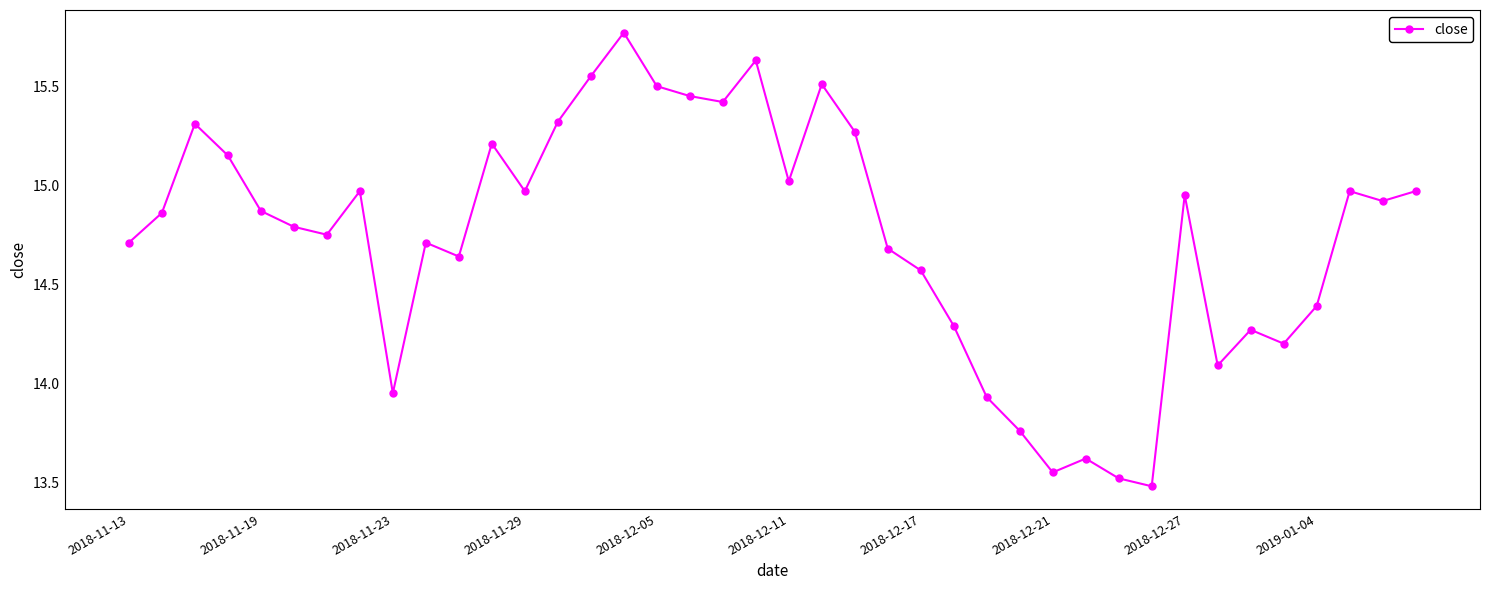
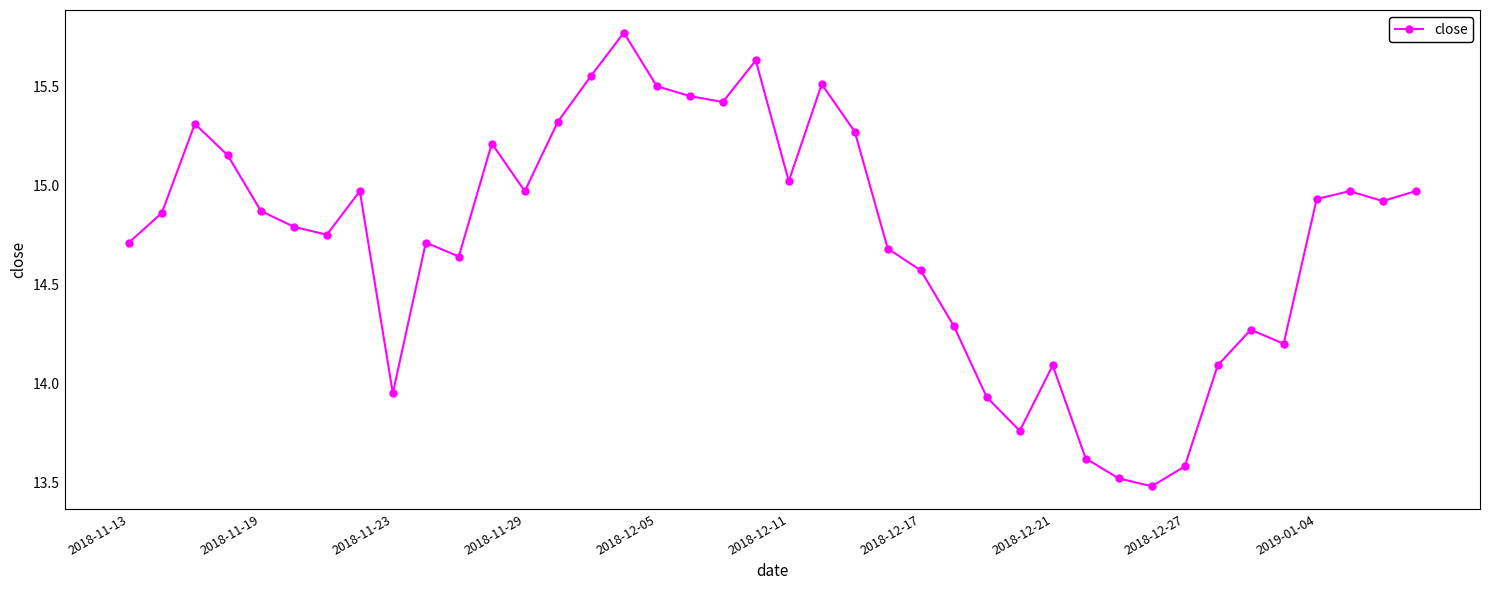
2018-12-21: 13.55 -> 14.09
2018-12-27: 14.95 -> 13.58
2019-01-04: 14.39 -> 14.93
